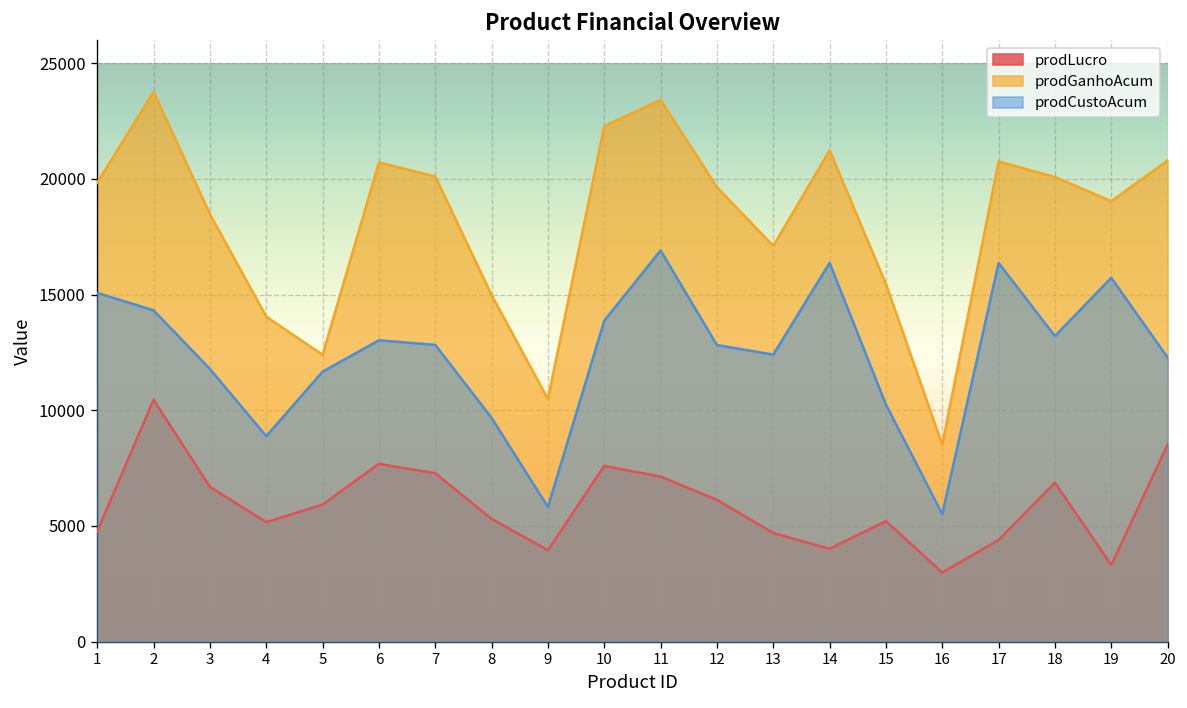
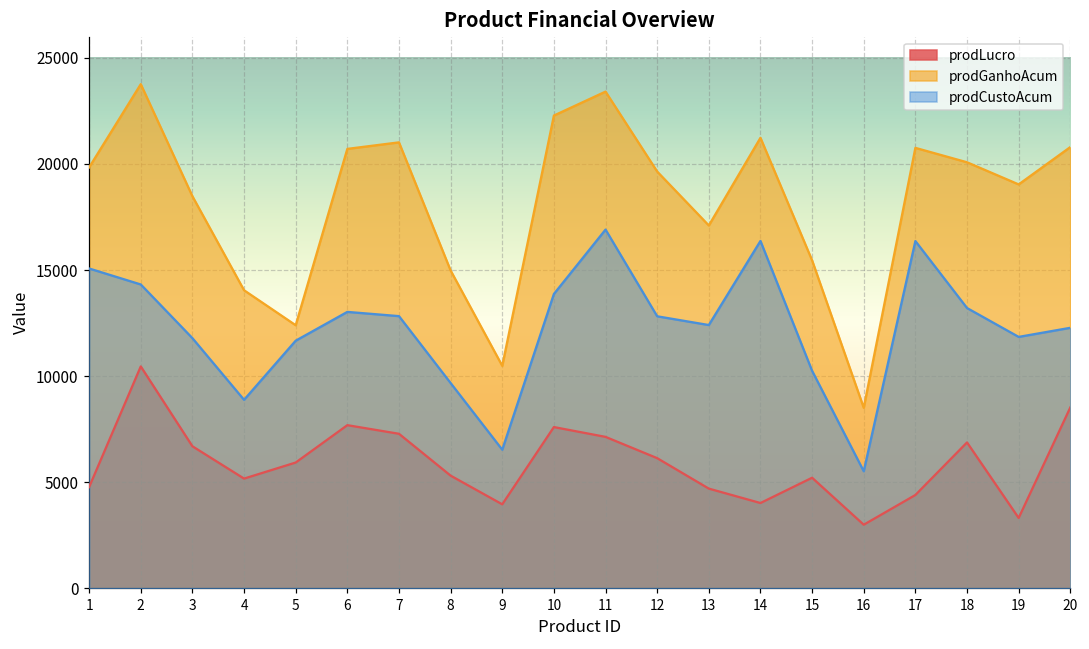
prodGanhoAcum, 7: 20100 -> 21000
prodCustoAcum, 9: 5800 -> 6500
prodCustoAcum, 19: 15700 -> 11800
